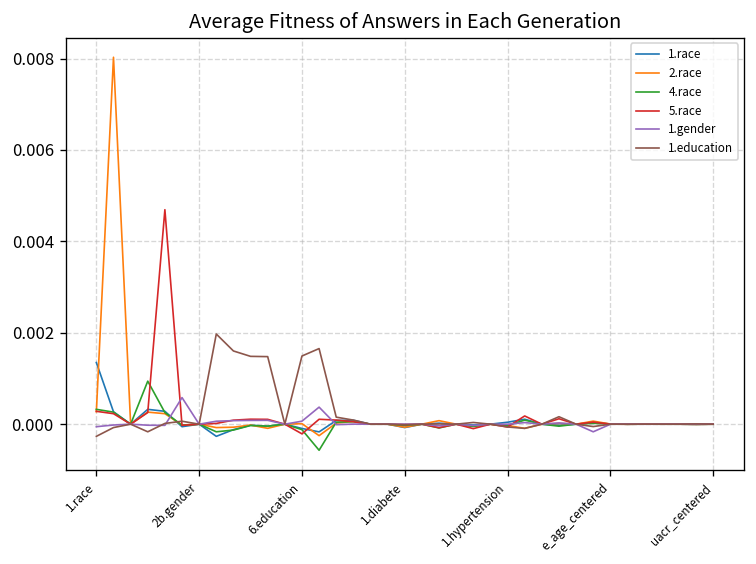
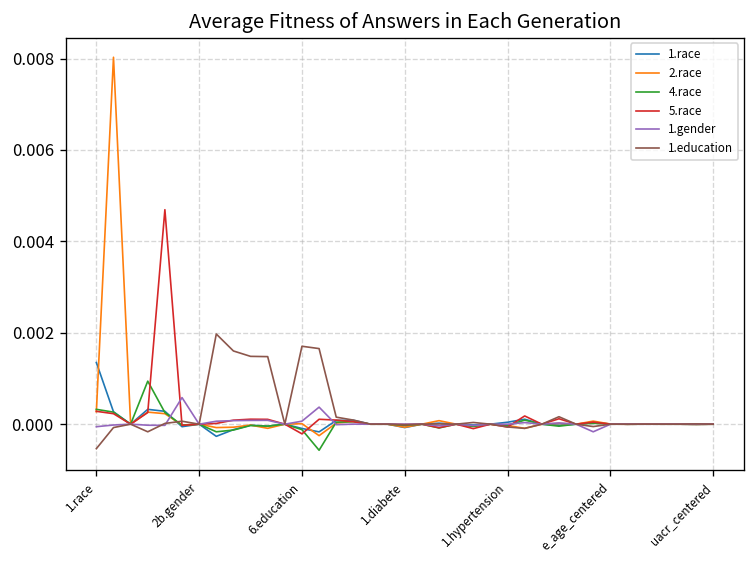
1.education, 1.race: -0.0003 -> -0.0005
1.education, 6.education: 0.0015 -> 0.0017
